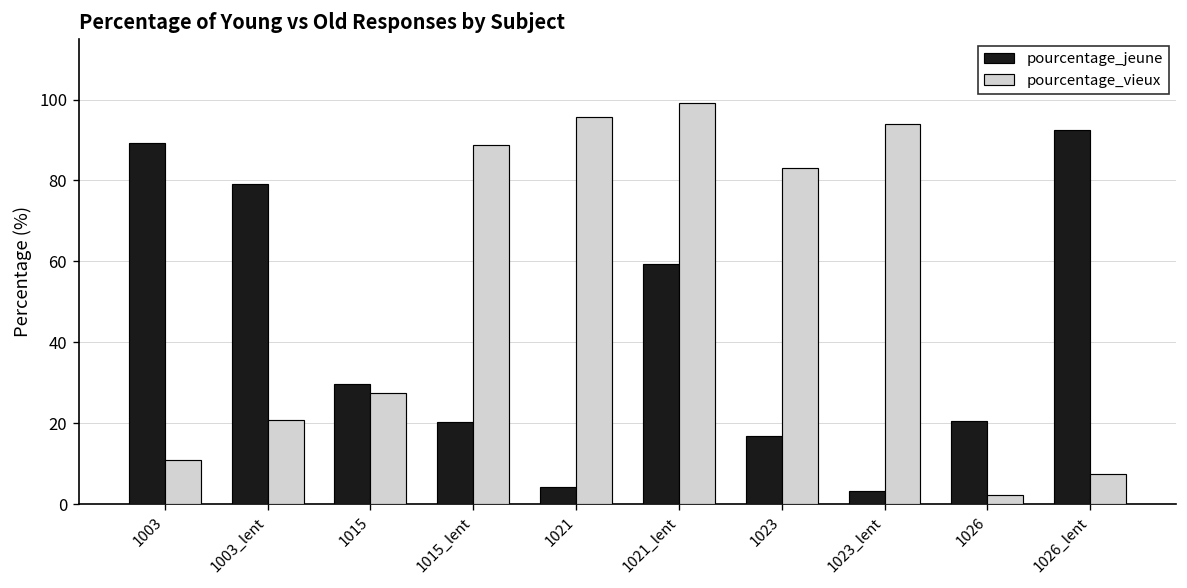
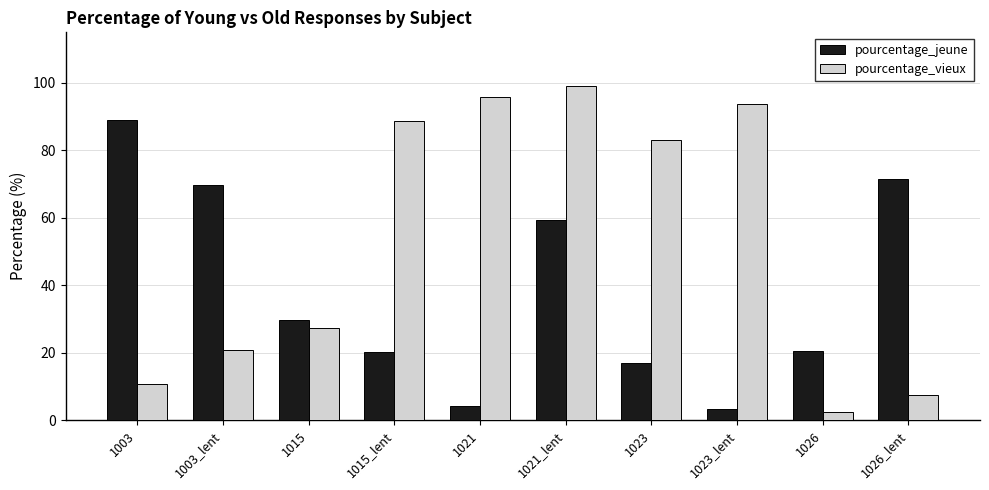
pourcentage_jeune, 1003_lent: 79 -> 70
pourcentage_jeune, 1026_lent: 92 -> 72
